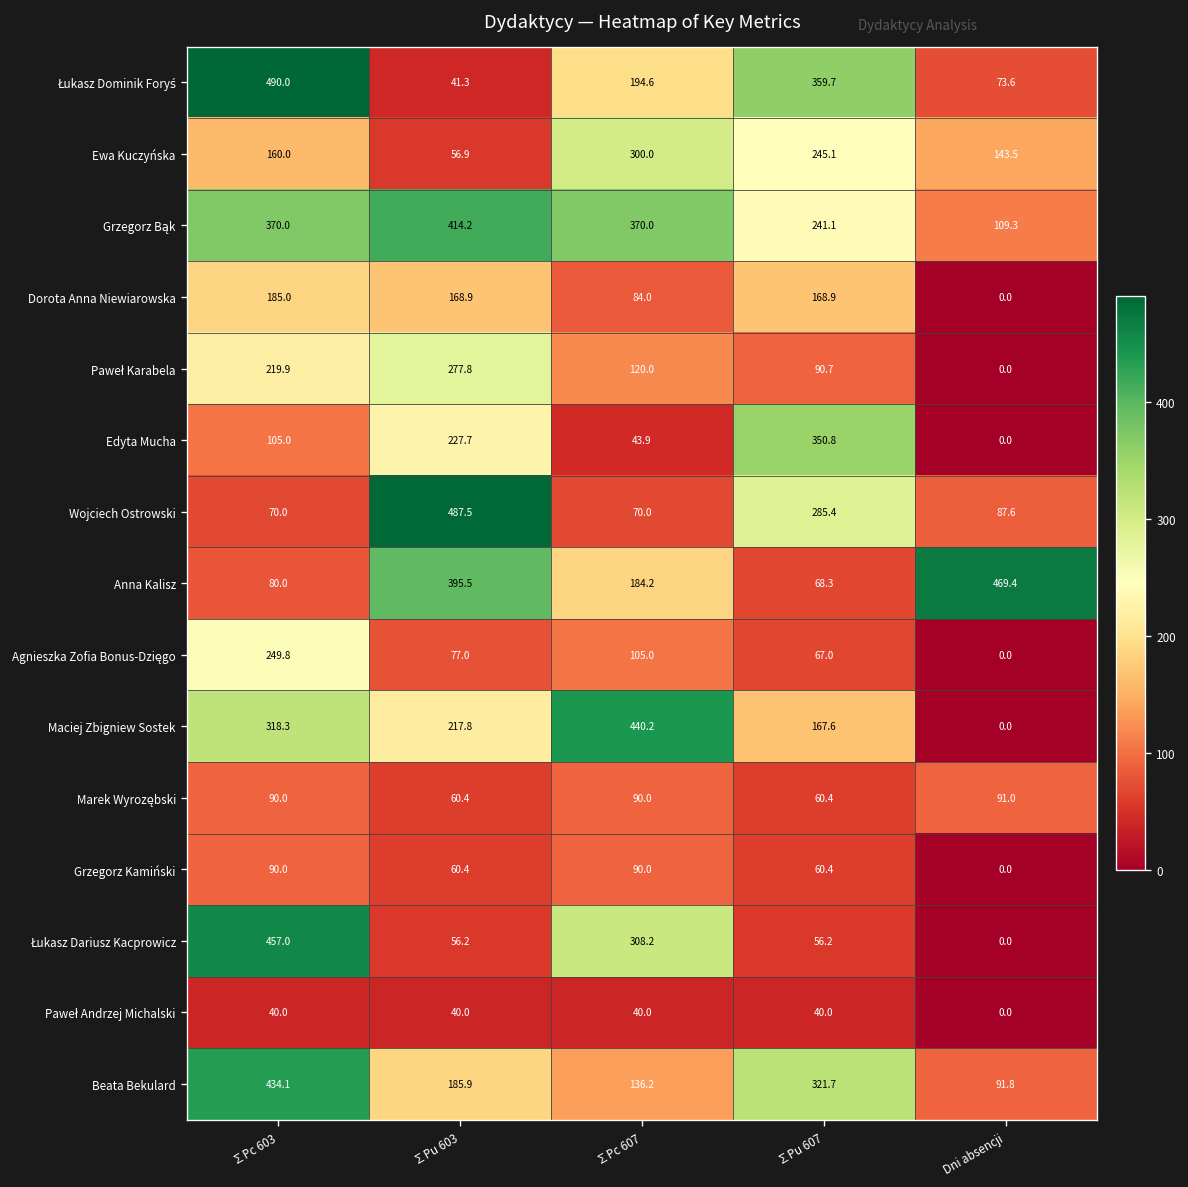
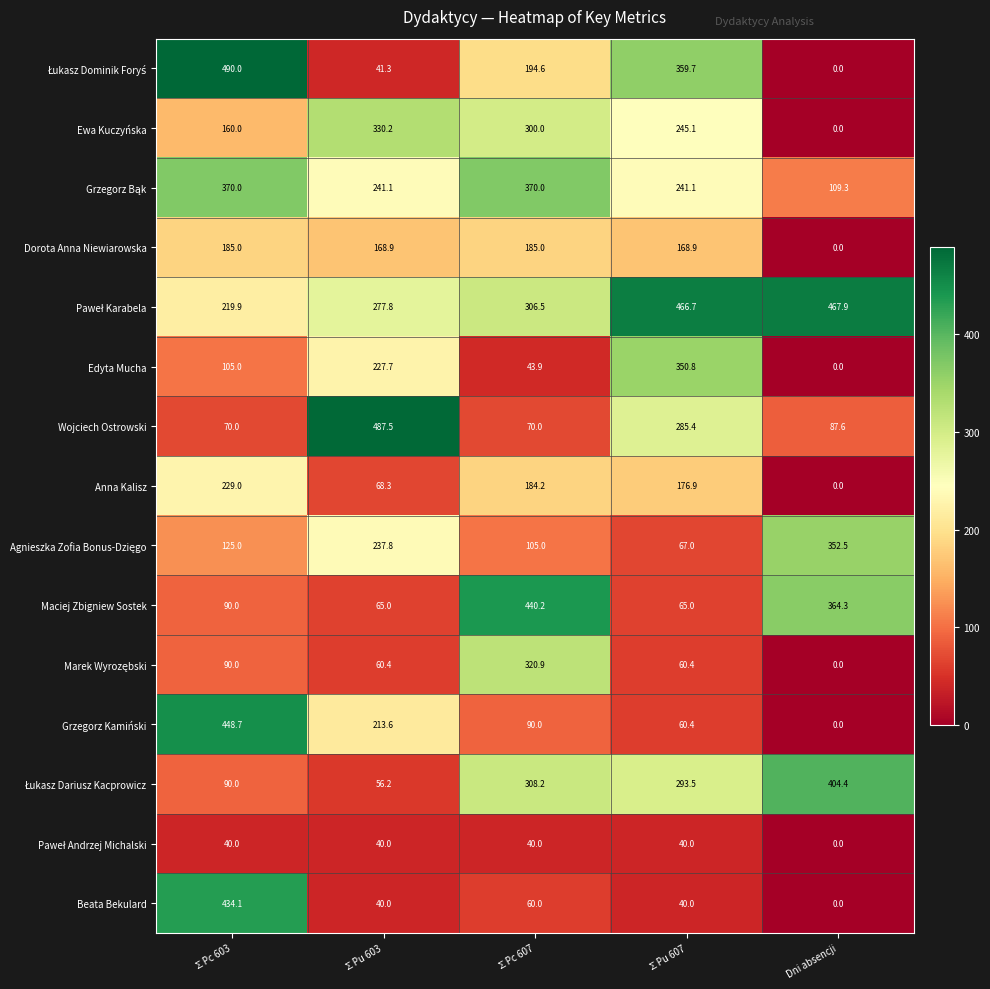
Łukasz Dominik Foryś, Dni absencji: 73.6 -> 0.0
Ewa Kuczyńska, ∑Pu 603: 56.9 -> 330.2
Ewa Kuczyńska, Dni absencji: 143.5 -> 0.0
Grzegorz Bąk, ∑Pu 603: 414.2 -> 241.1
Dorota Anna Niewiarowska, ∑Pc 607: 84.0 -> 185.0
Paweł Karabela, ∑Pc 607: 120.0 -> 306.5
Paweł Karabela, ∑Pu 607: 90.7 -> 466.7
Paweł Karabela, Dni absencji: 0.0 -> 467.9
Anna Kalisz, ∑Pc 603: 80.0 -> 229.0
Anna Kalisz, ∑Pu 603: 395.5 -> 68.3
Anna Kalisz, ∑Pu 607: 68.3 -> 176.9
Anna Kalisz, Dni absencji: 469.4 -> 0.0
Agnieszka Zofia Bonus-Dzięgo, ∑Pc 603: 249.8 -> 125.0
Agnieszka Zofia Bonus-Dzięgo, ∑Pu 603: 77.0 -> 237.8
Agnieszka Zofia Bonus-Dzięgo, Dni absencji: 0.0 -> 352.5
Maciej Zbigniew Sostek, ∑Pc 603: 318.3 -> 90.0
Maciej Zbigniew Sostek, ∑Pu 603: 217.8 -> 65.0
Maciej Zbigniew Sostek, ∑Pu 607: 167.6 -> 65.0
Maciej Zbigniew Sostek, Dni absencji: 0.0 -> 364.3
Marek Wyrozębski, ∑Pc 607: 90.0 -> 320.9
Marek Wyrozębski, Dni absencji: 91.0 -> 0.0
Grzegorz Kamiński, ∑Pc 603: 90.0 -> 448.7
Grzegorz Kamiński, ∑Pu 603: 60.4 -> 213.6
Łukasz Dariusz Kacprowicz, ∑Pc 603: 457.0 -> 90.0
Łukasz Dariusz Kacprowicz, ∑Pu 607: 56.2 -> 293.5
Łukasz Dariusz Kacprowicz, Dni absencji: 0.0 -> 404.4
Beata Bekulard, ∑Pu 603: 185.9 -> 40.0
Beata Bekulard, ∑Pc 607: 136.2 -> 60.0
Beata Bekulard, ∑Pu 607: 321.7 -> 40.0
Beata Bekulard, Dni absencji: 91.8 -> 0.0
